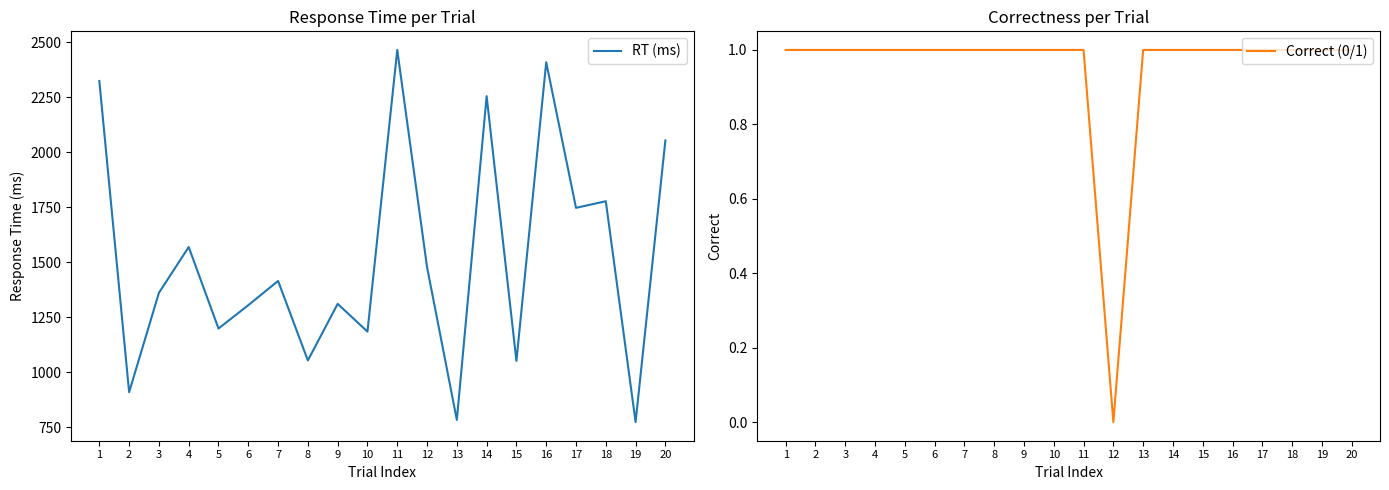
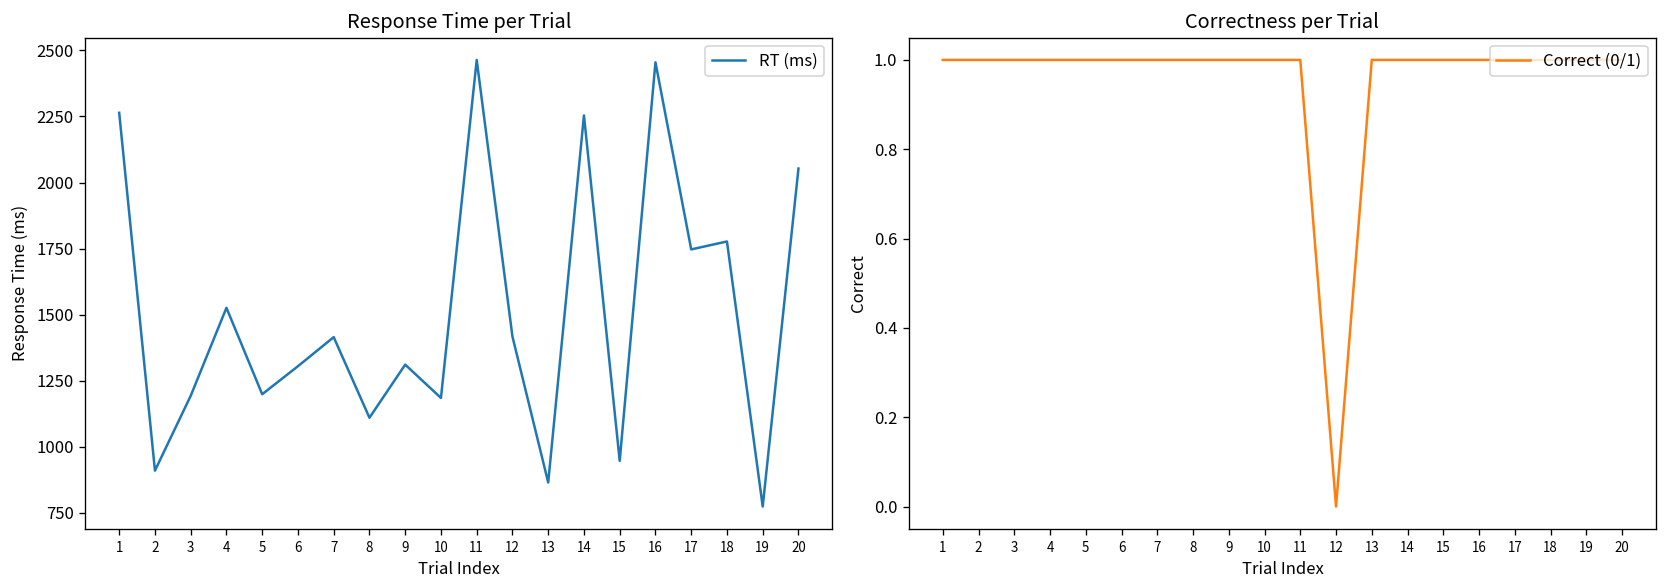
Response Time per Trial, 1: 2320 -> 2260
Response Time per Trial, 3: 1360 -> 1190
Response Time per Trial, 4: 1570 -> 1530
Response Time per Trial, 8: 1050 -> 1110
Response Time per Trial, 12: 1480 -> 1420
Response Time per Trial, 13: 780 -> 870
Response Time per Trial, 15: 1050 -> 950
Response Time per Trial, 16: 2410 -> 2460
